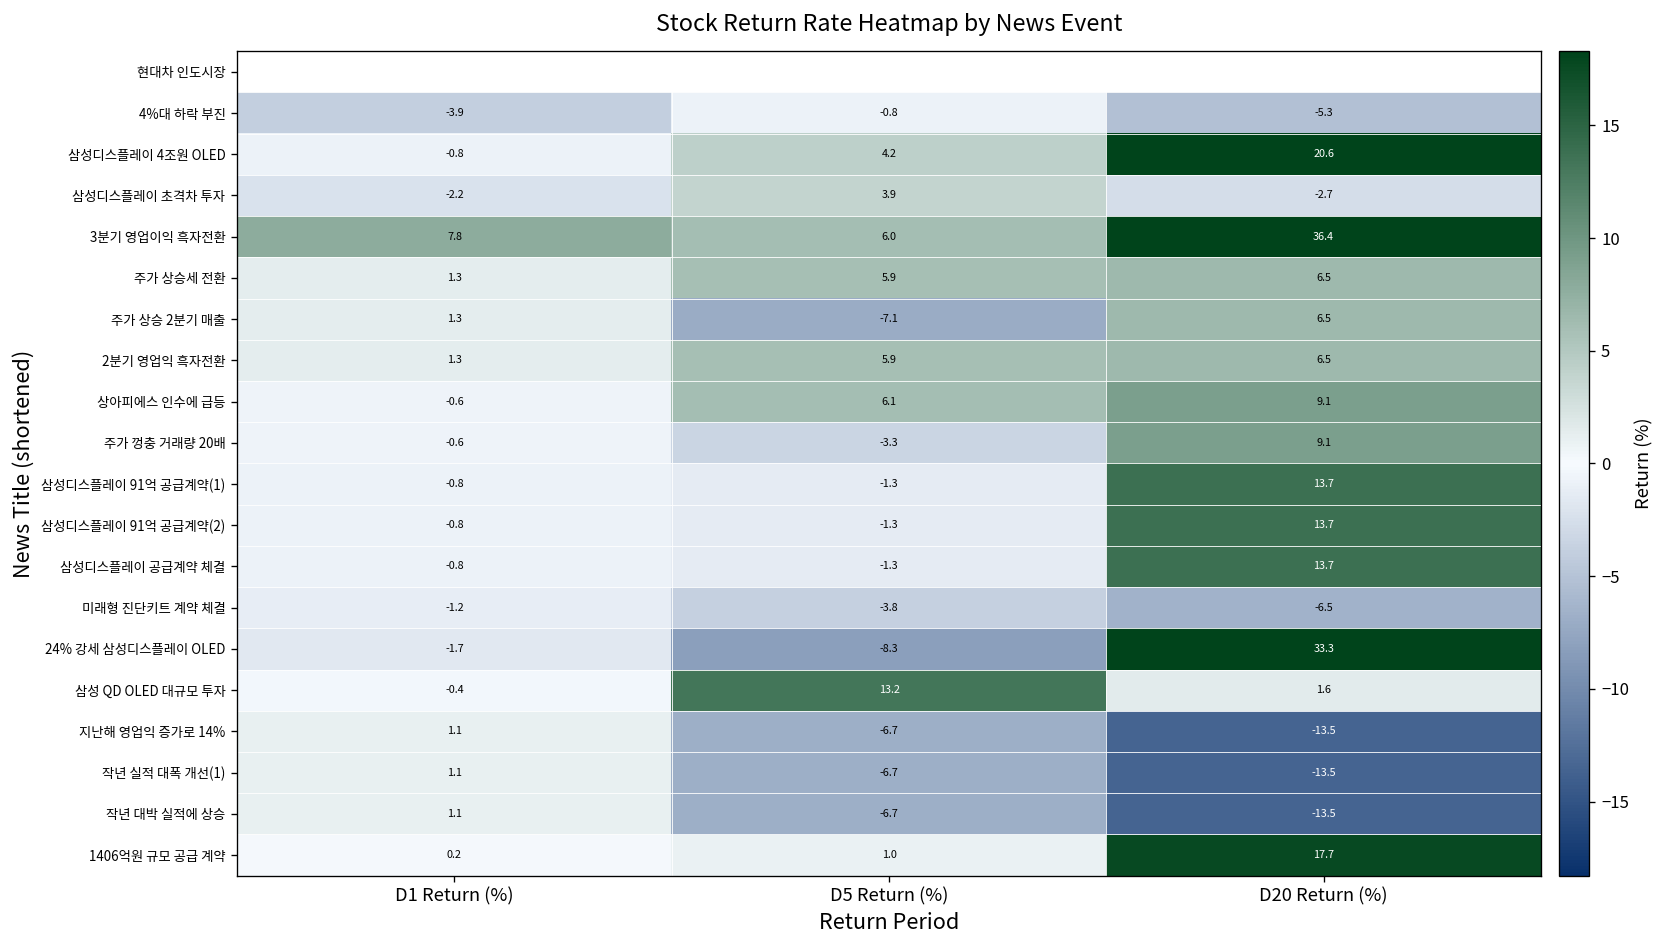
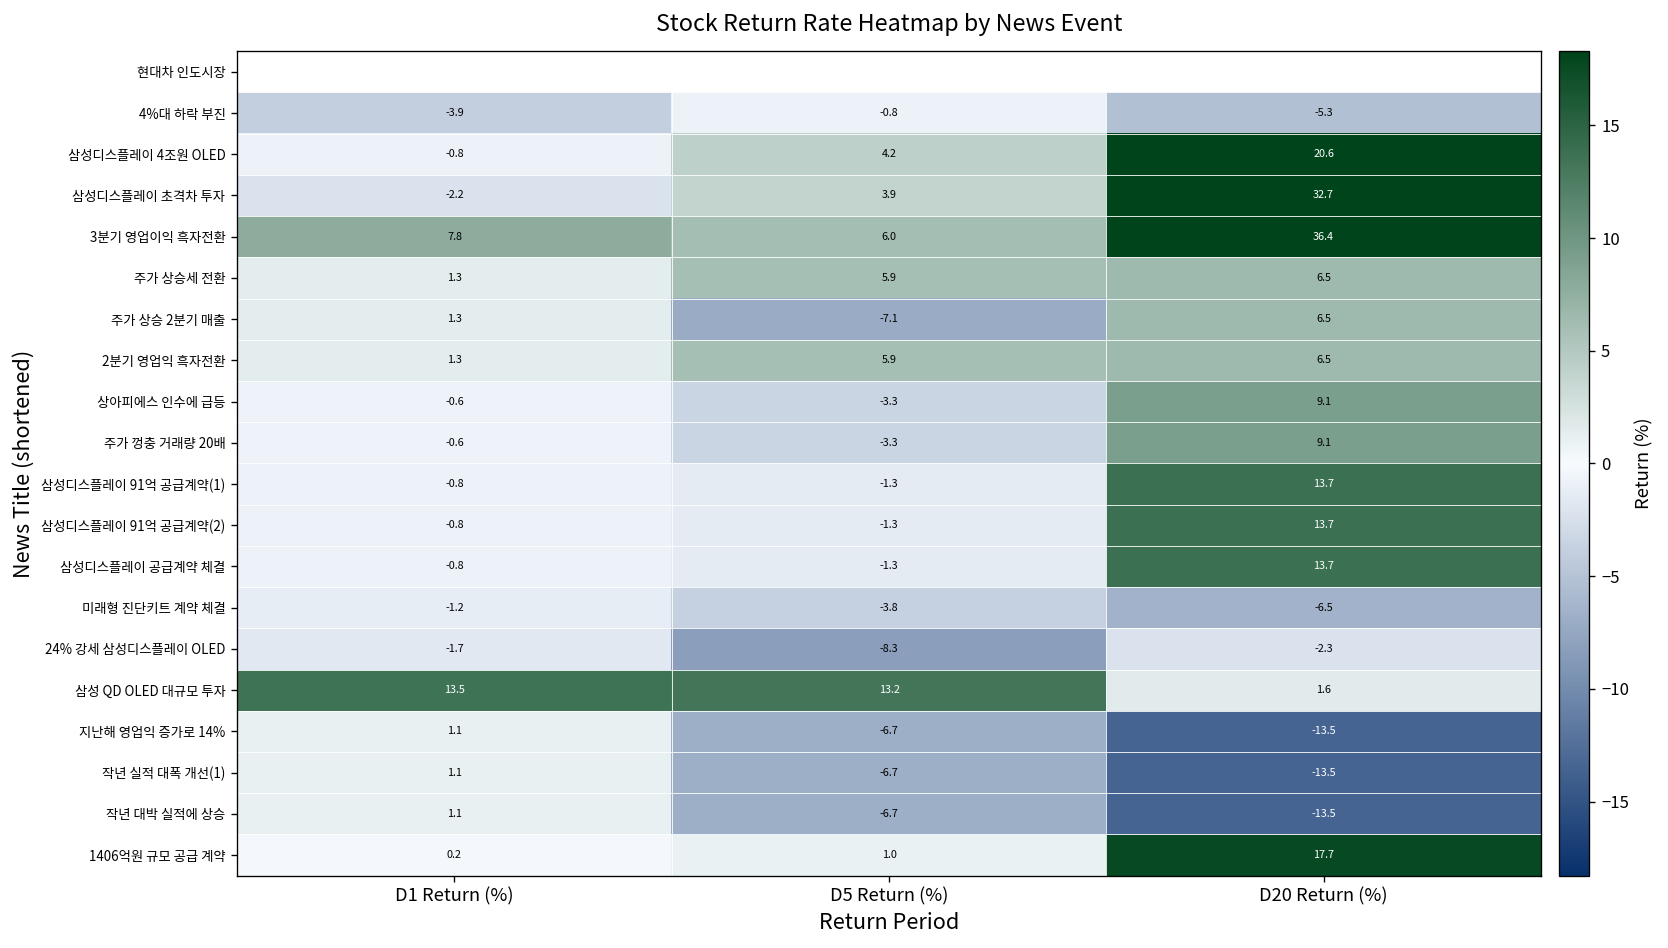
삼성디스플레이 초격차 투자, D20 Return (%): -2.7 -> 32.7
상아피에스 인수에 급등, D5 Return (%): 6.1 -> -3.3
24% 강세 삼성디스플레이 OLED, D20 Return (%): 33.3 -> -2.3
삼성 QD OLED 대규모 투자, D1 Return (%): -0.4 -> 13.5
